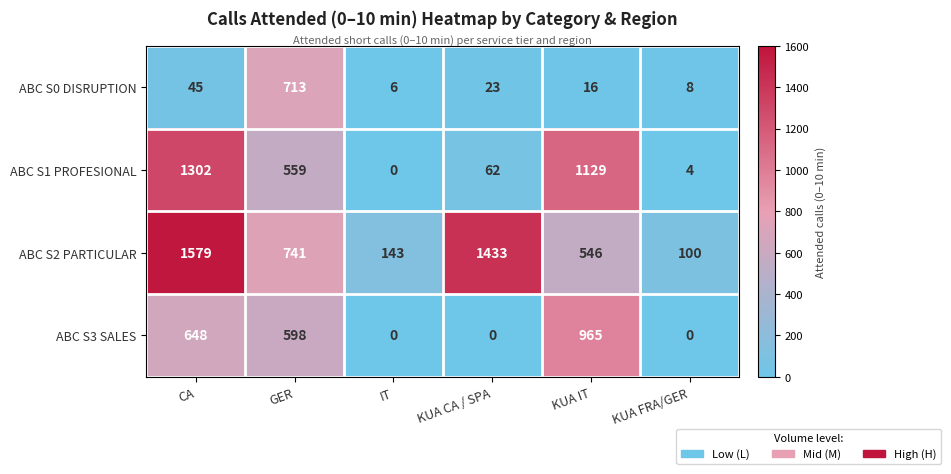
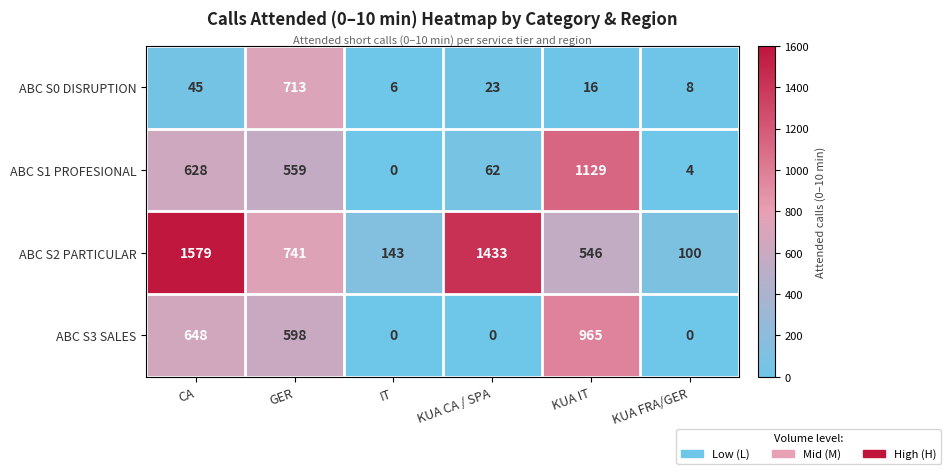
ABC S1 PROFESIONAL, CA: 1302 -> 628
